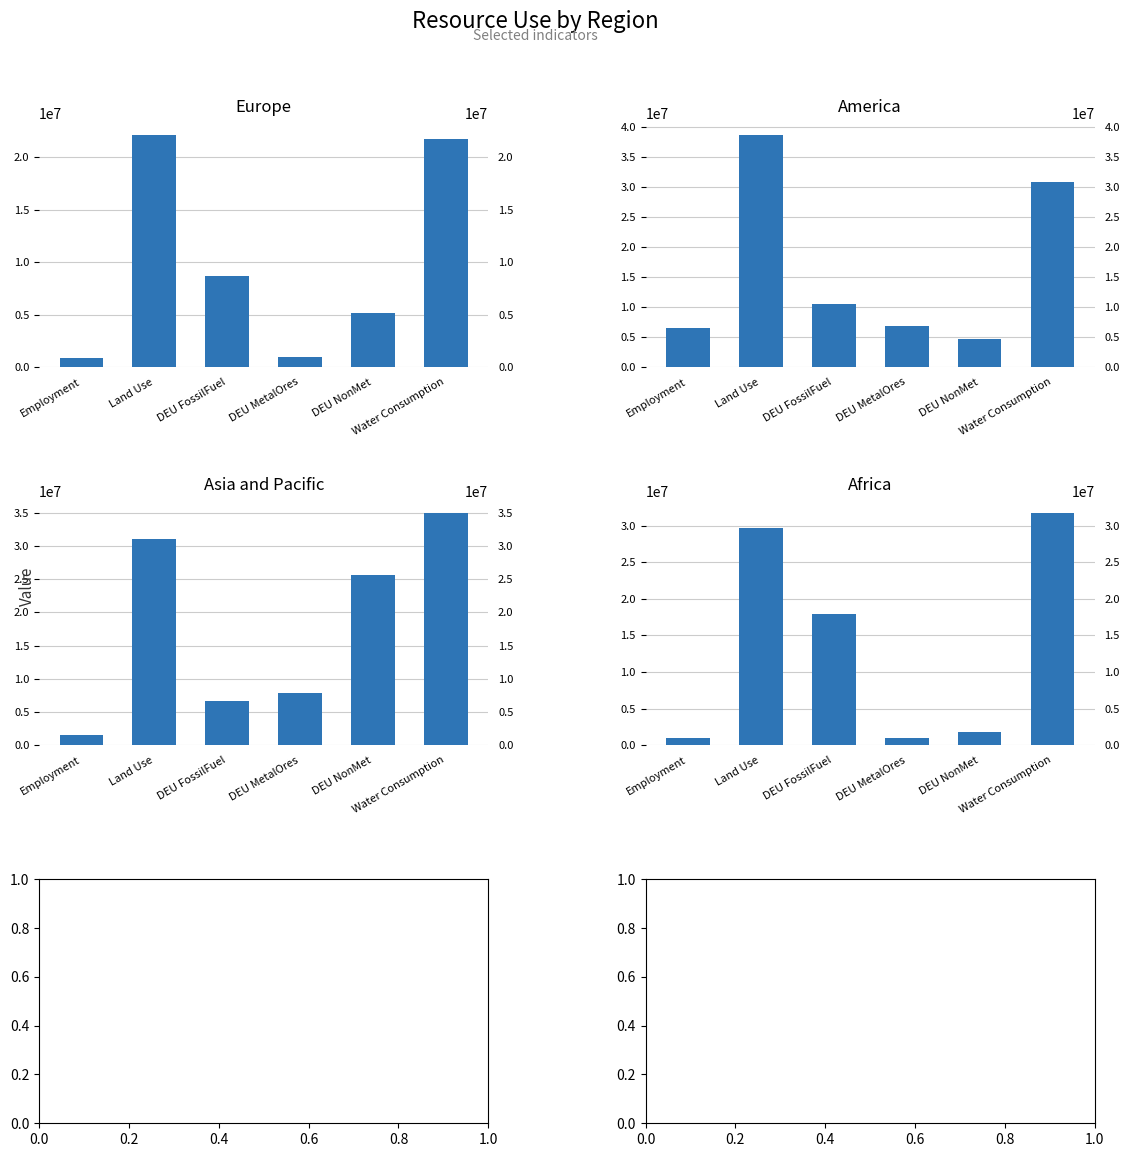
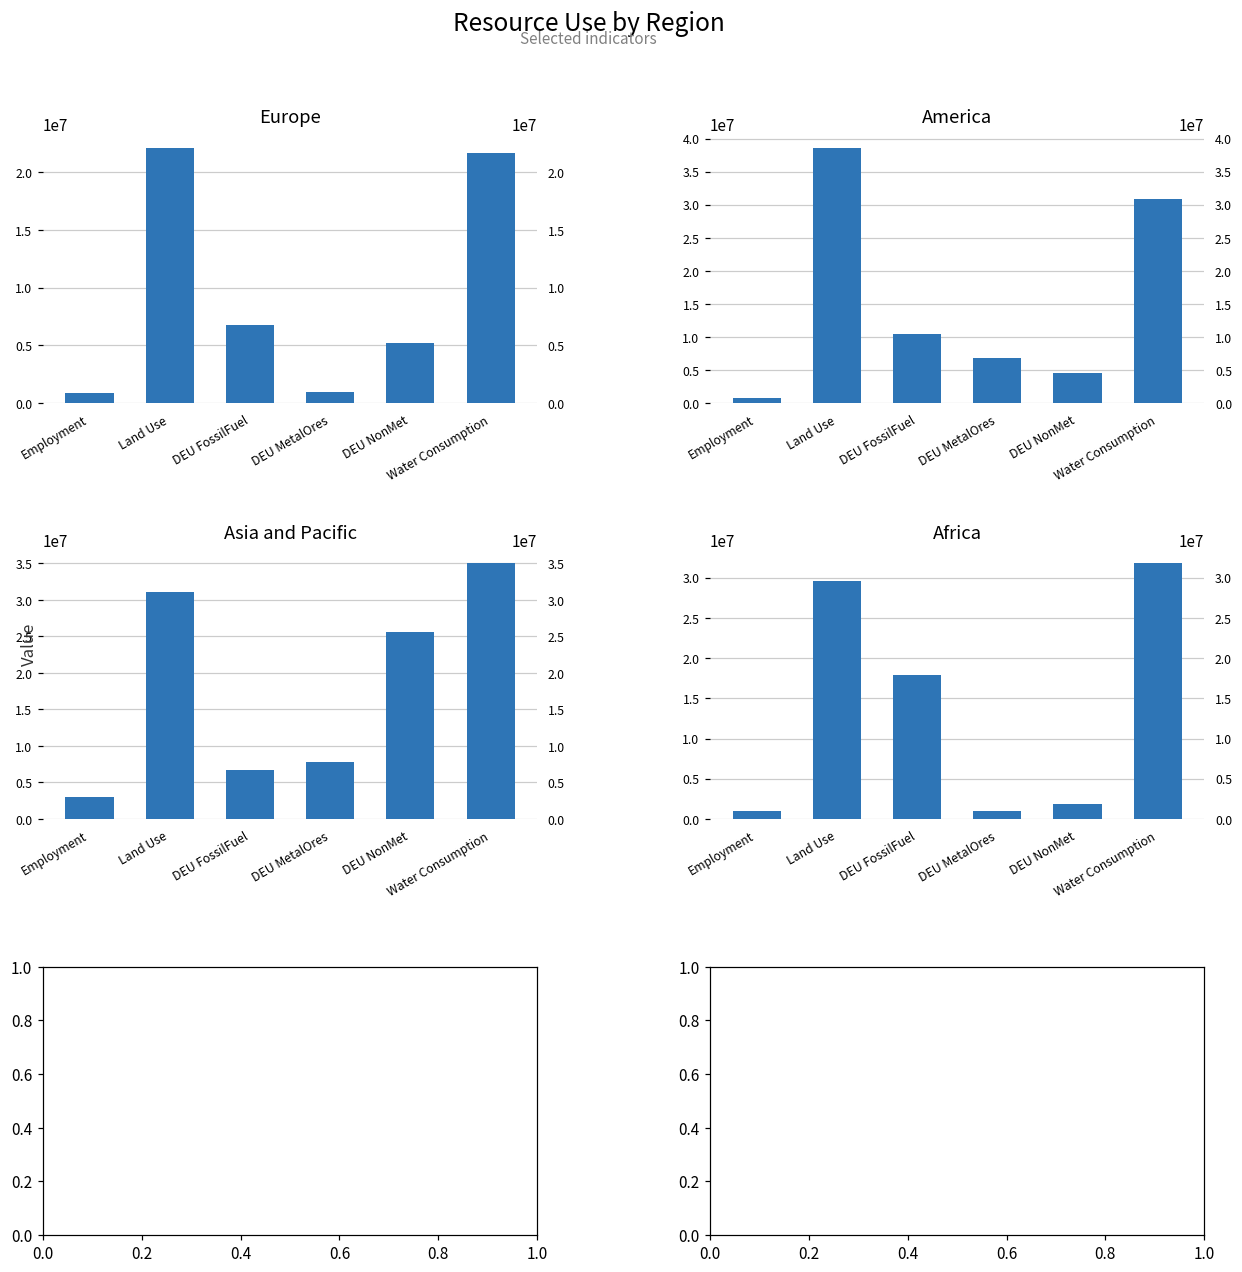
Europe, DEU FossilFuel: 8700000 -> 6700000
America, Employment: 7000000 -> 1000000
Asia and Pacific, Employment: 1000000 -> 3000000
